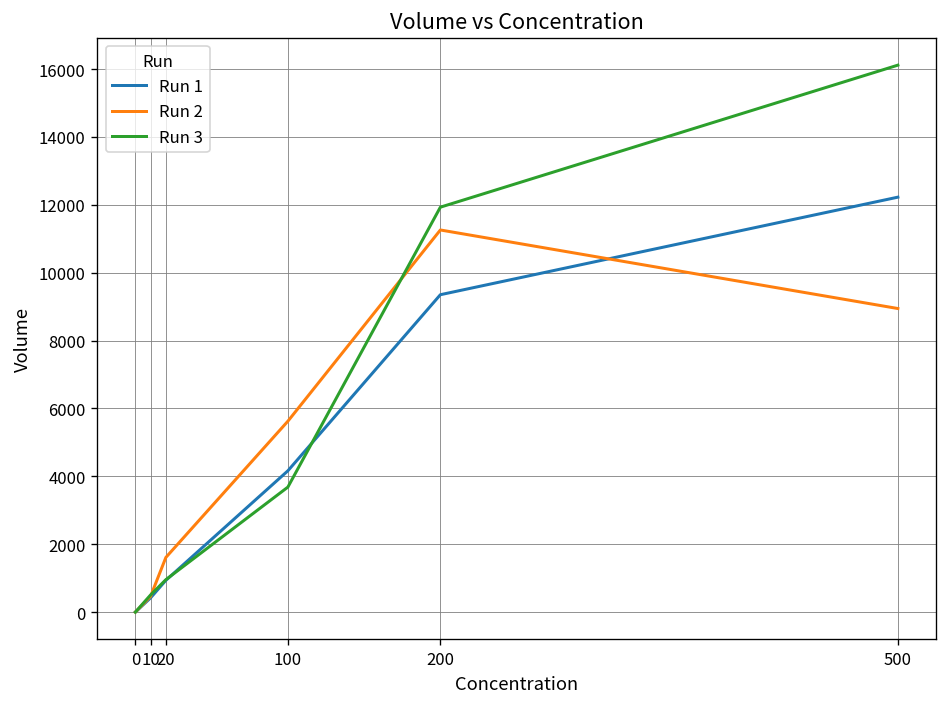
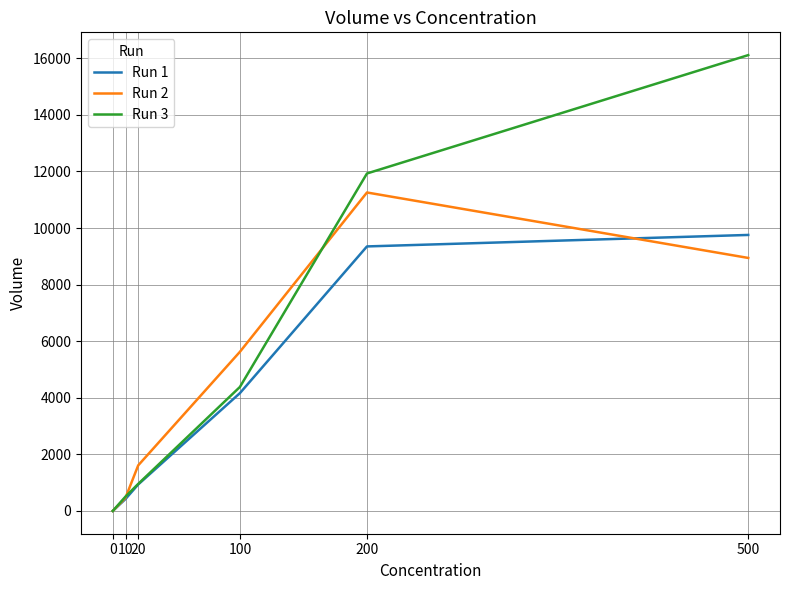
Run 3, 100: 3700 -> 4400
Run 1, 500: 12200 -> 9800
